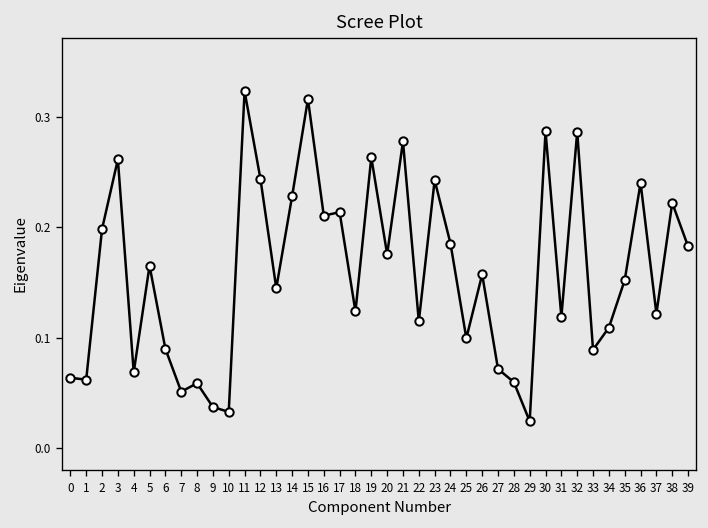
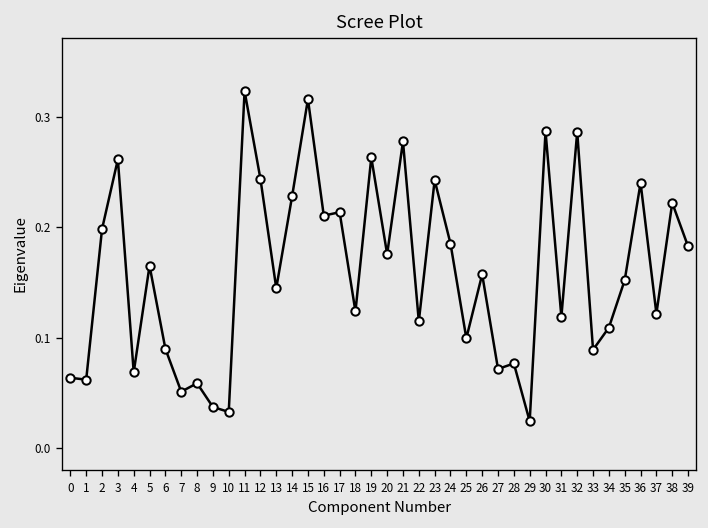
28: 0.06 -> 0.08
